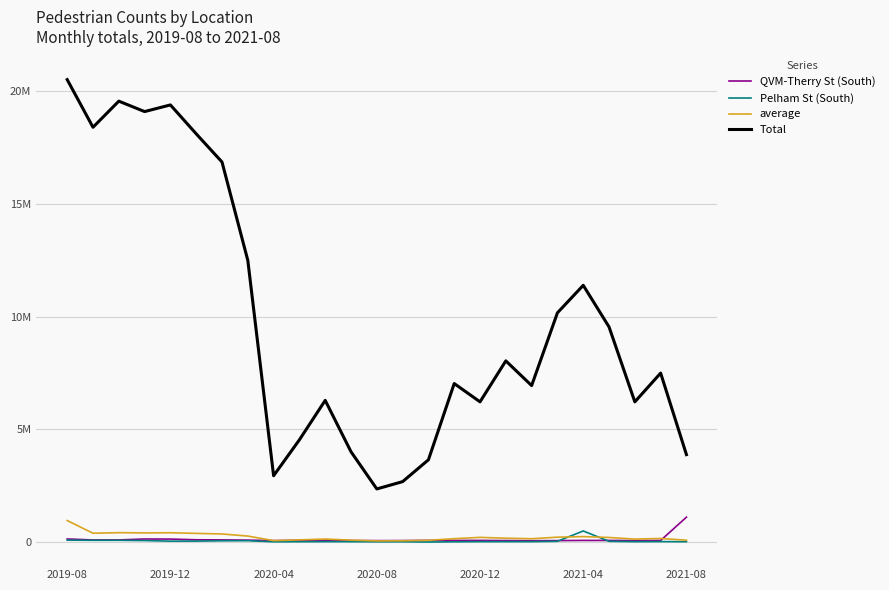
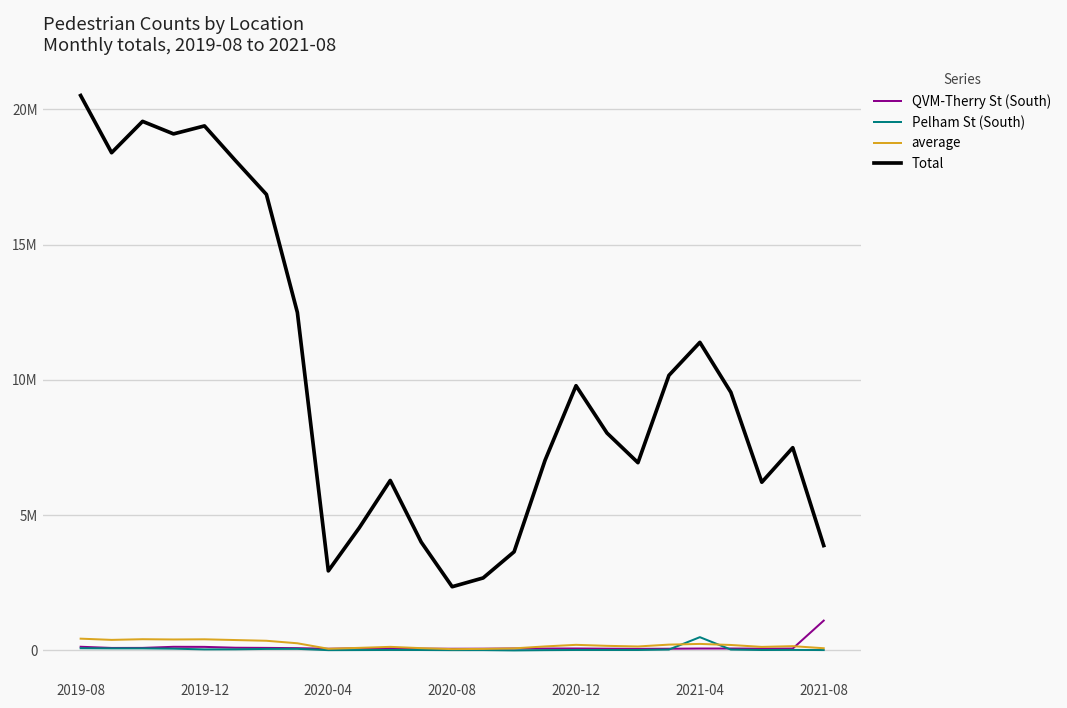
average, 2019-08: 1000000 -> 400000
Total, 2020-12: 6200000 -> 9800000
